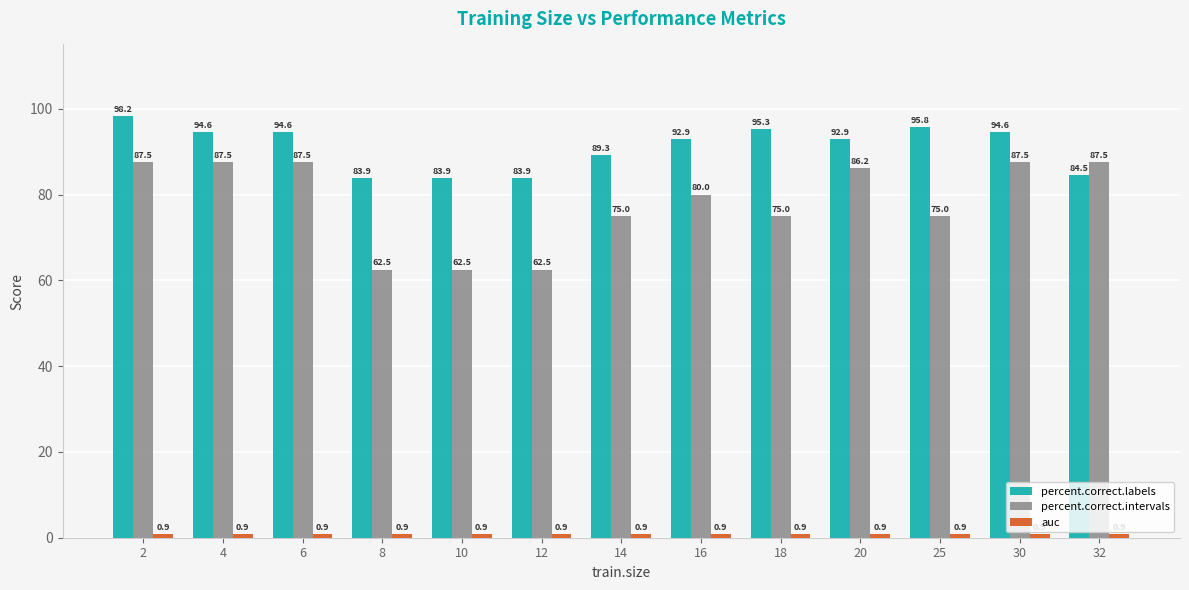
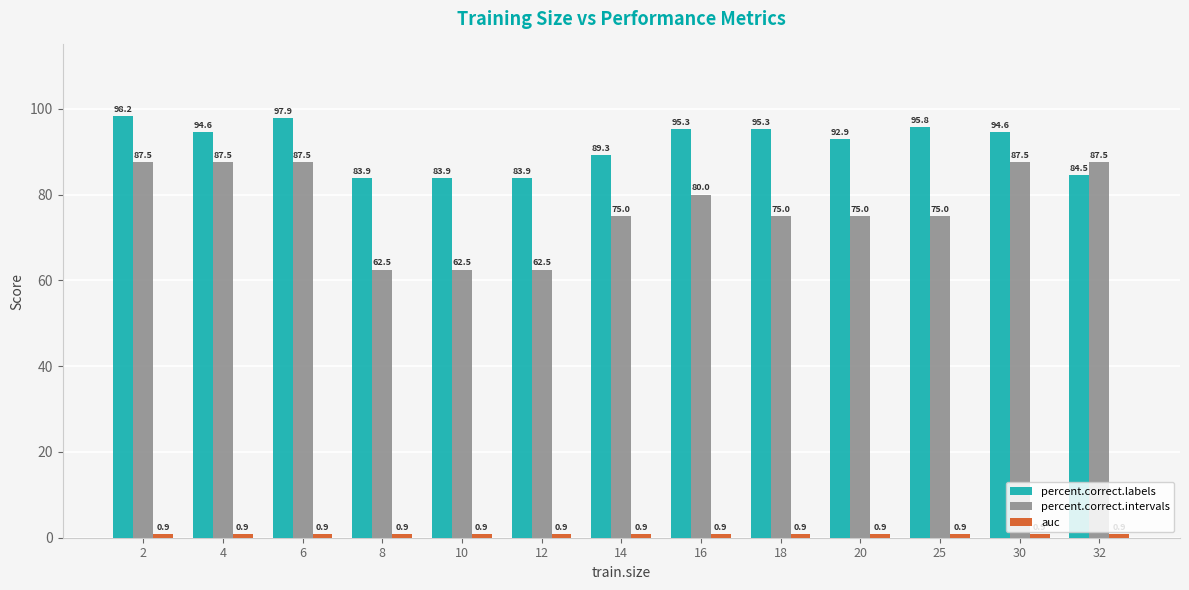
percent.correct.labels, 6: 94.6 -> 97.9
percent.correct.labels, 16: 92.9 -> 95.3
percent.correct.intervals, 20: 86.2 -> 75.0
